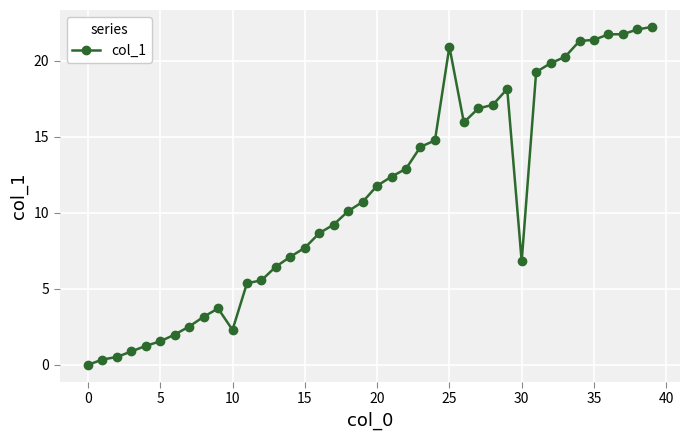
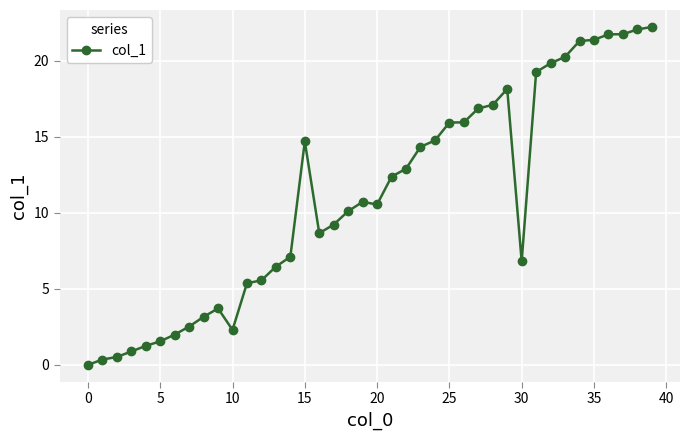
15: 7.7 -> 14.7
20: 11.8 -> 10.6
25: 20.9 -> 15.9
